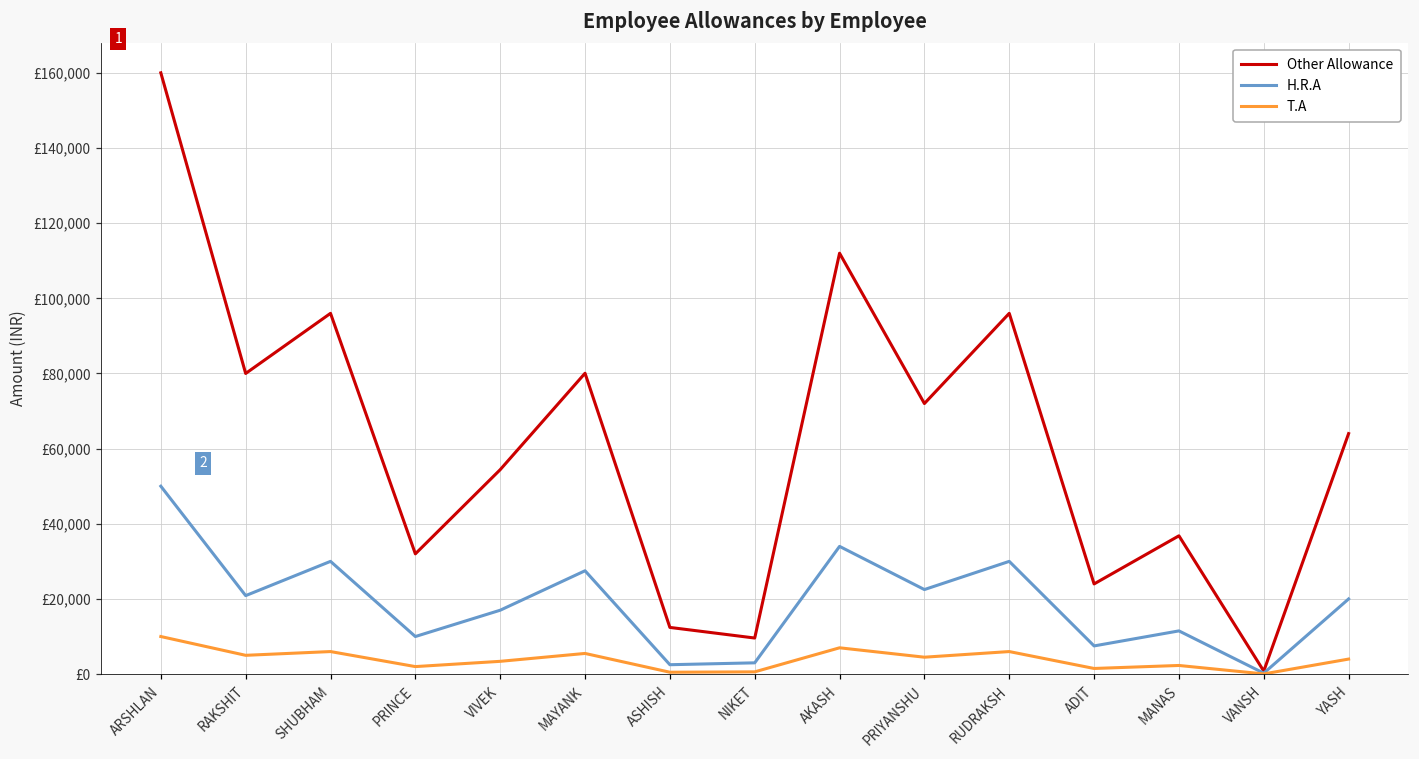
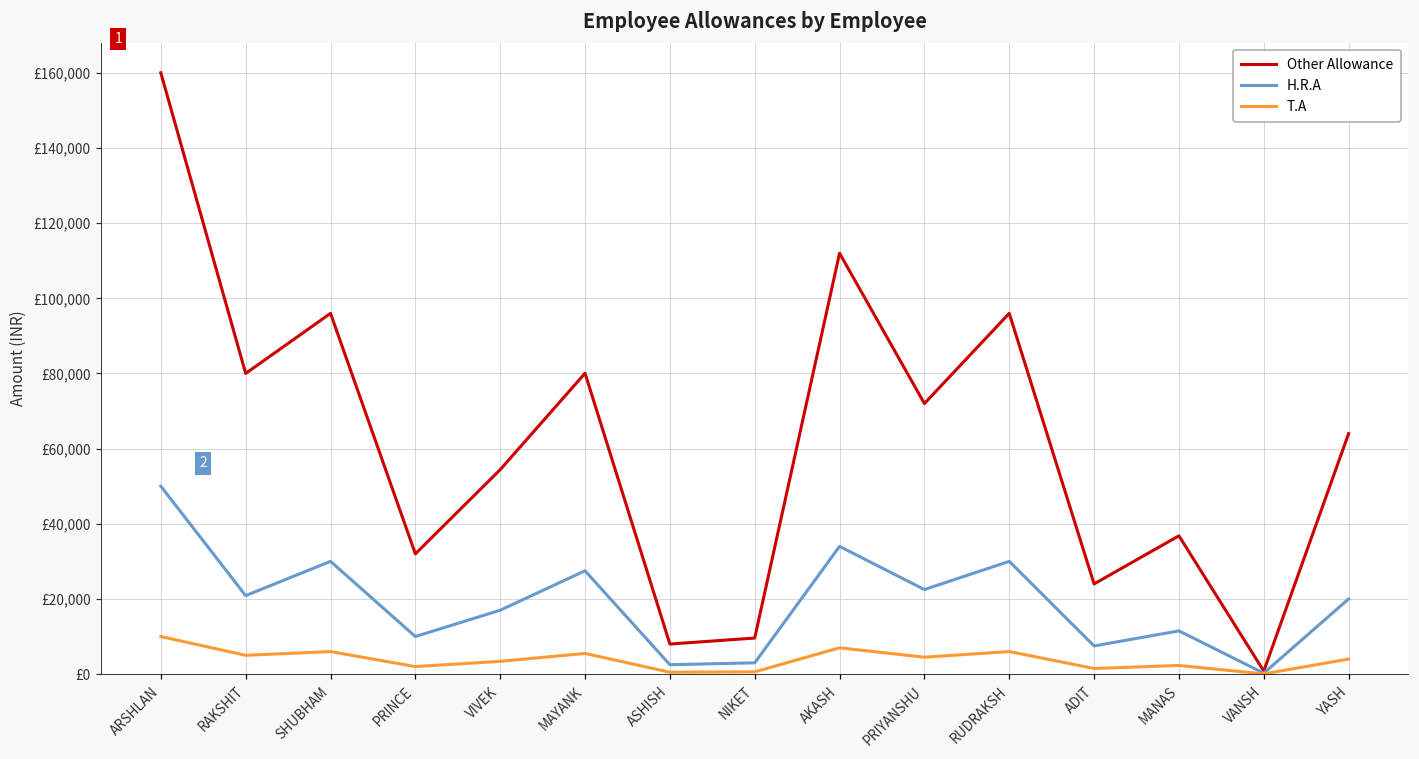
Other Allowance, ASHISH: £12,000 -> £8,000
